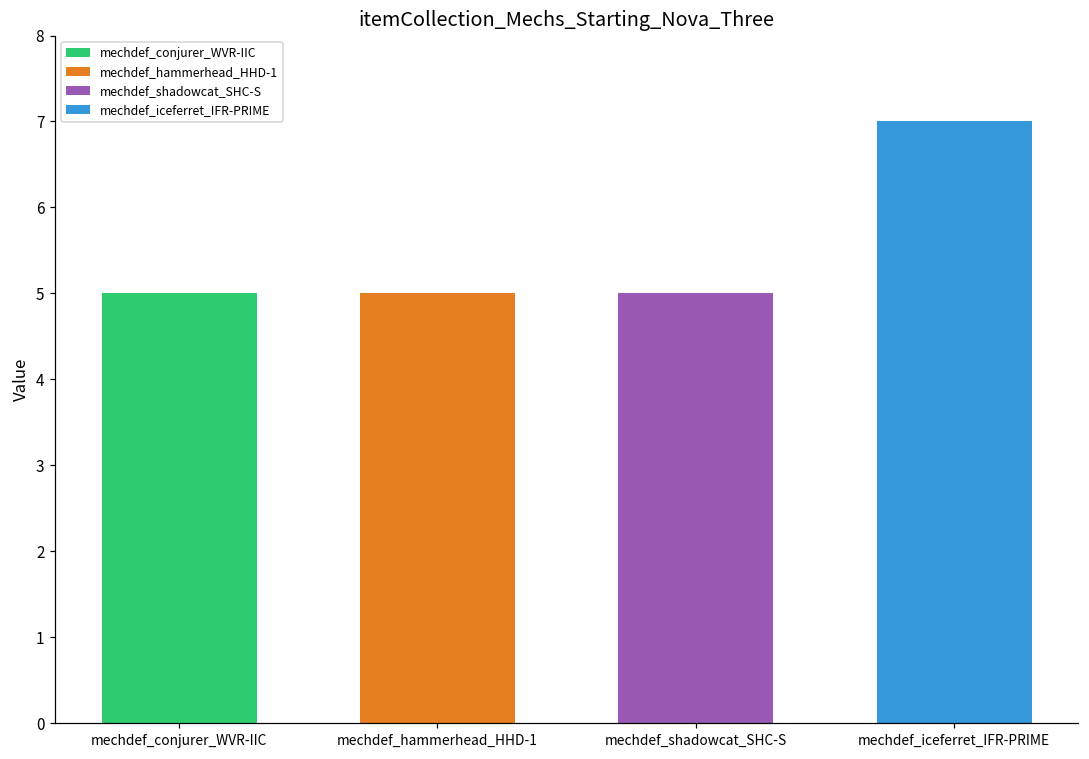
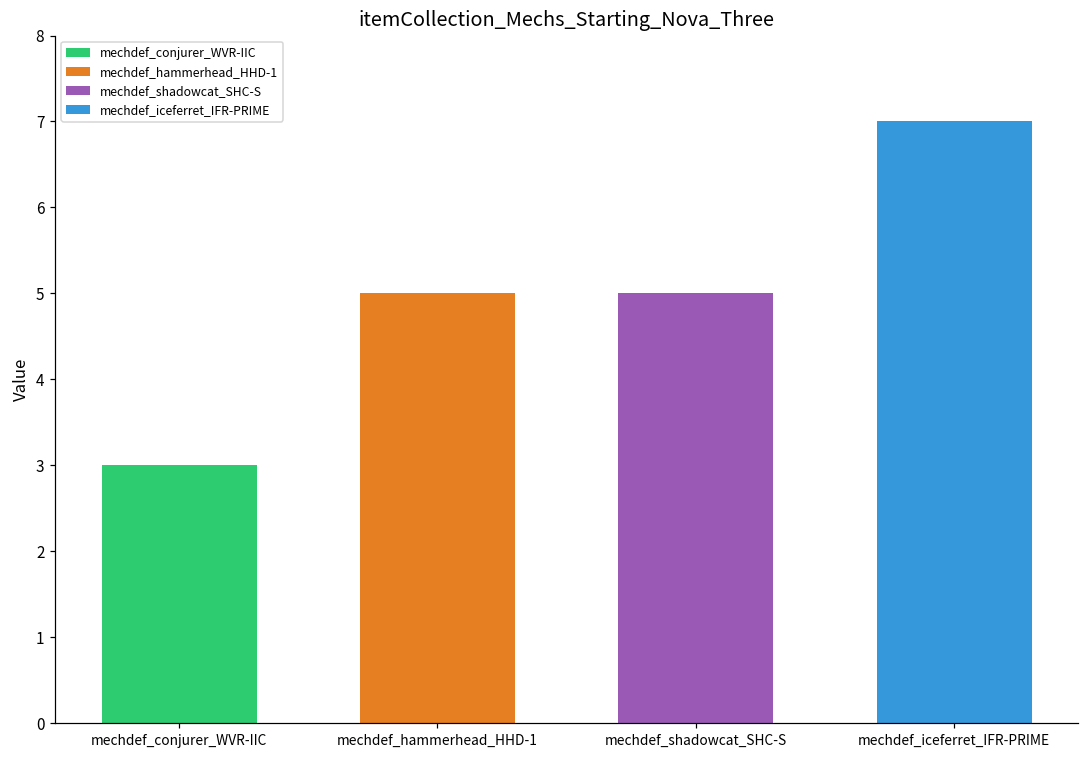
mechdef_conjurer_WVR-IIC: 5 -> 3
